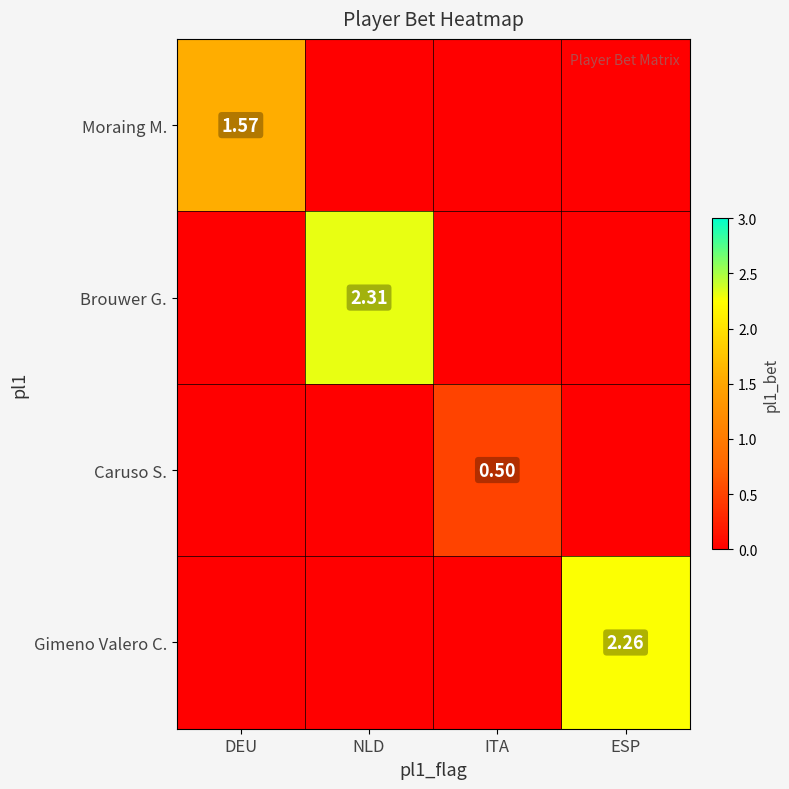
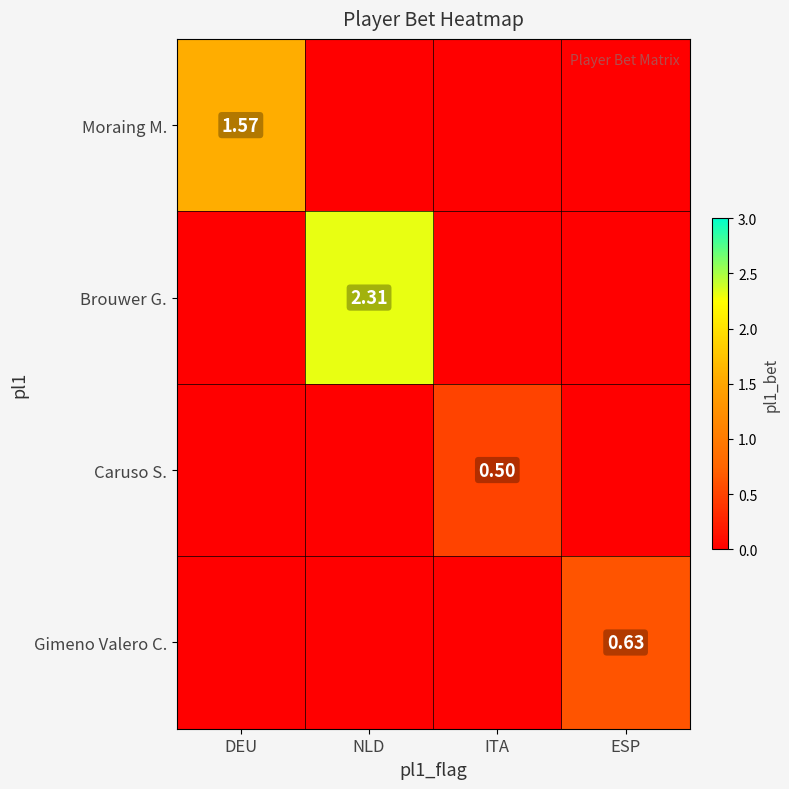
Gimeno Valero C., ESP: 2.26 -> 0.63
